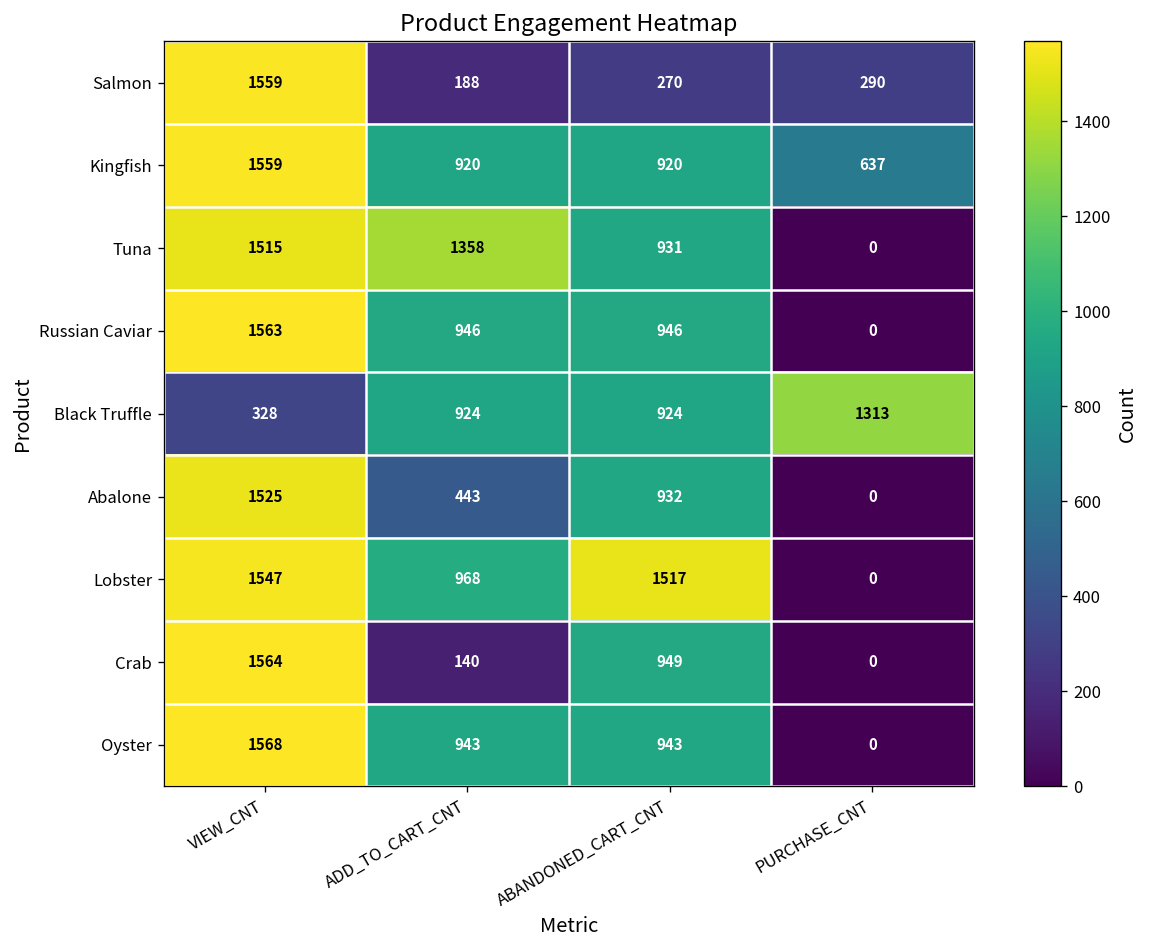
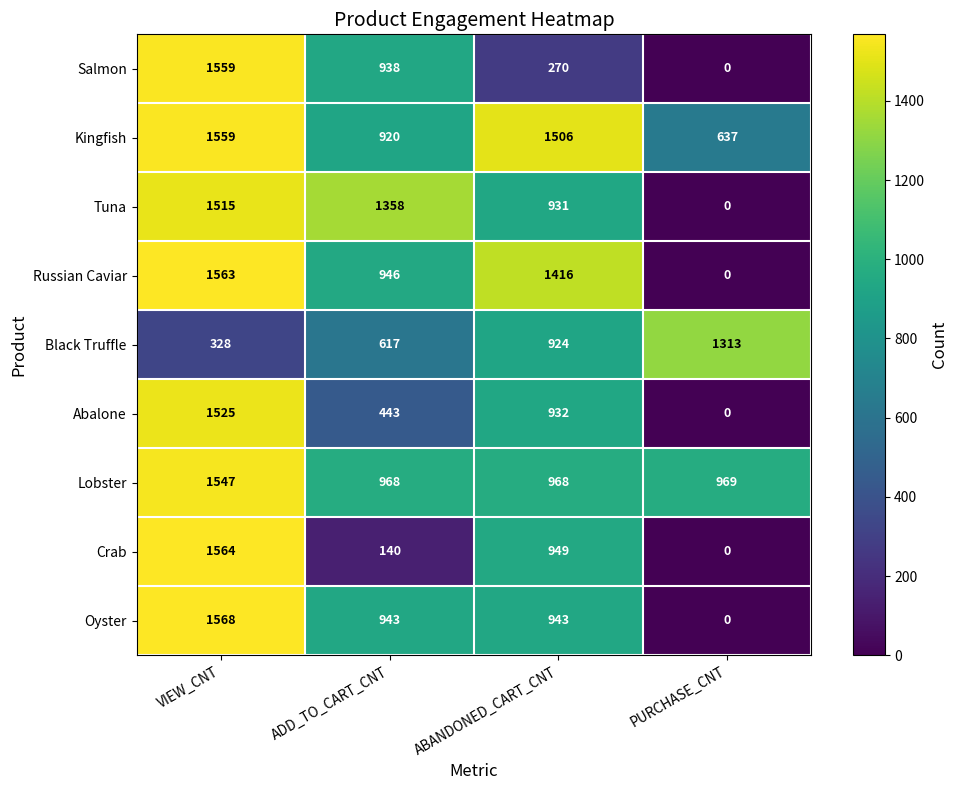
Salmon, ADD_TO_CART_CNT: 188 -> 938
Salmon, PURCHASE_CNT: 290 -> 0
Kingfish, ABANDONED_CART_CNT: 920 -> 1506
Russian Caviar, ABANDONED_CART_CNT: 946 -> 1416
Black Truffle, ADD_TO_CART_CNT: 924 -> 617
Lobster, ABANDONED_CART_CNT: 1517 -> 968
Lobster, PURCHASE_CNT: 0 -> 969
